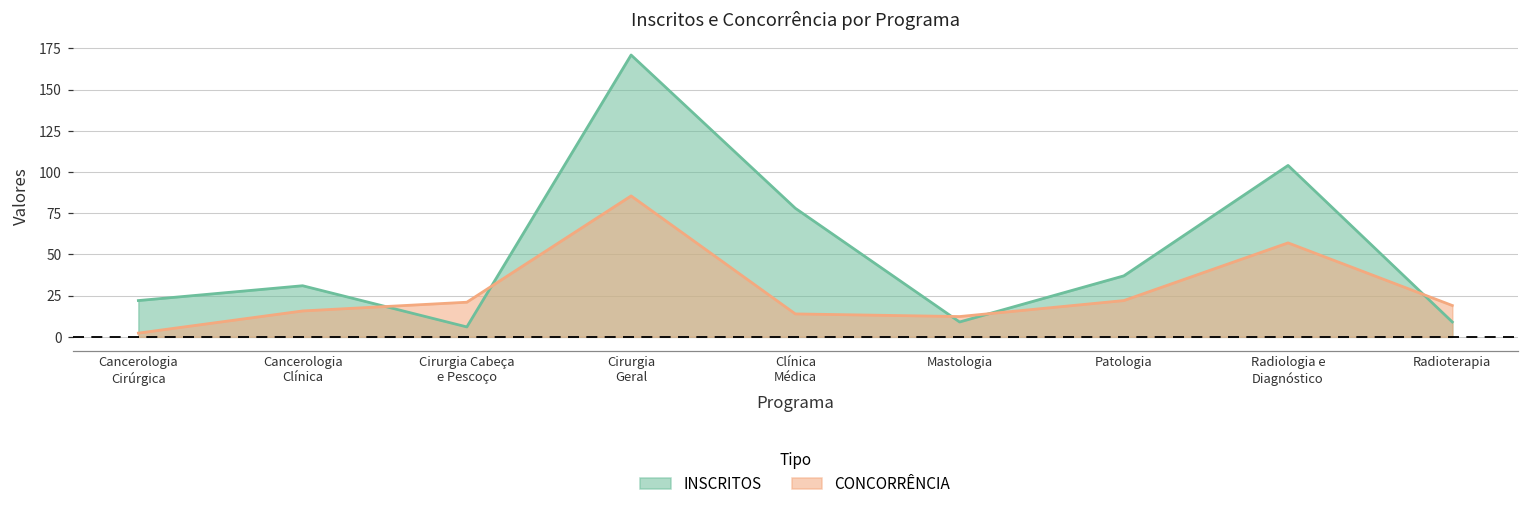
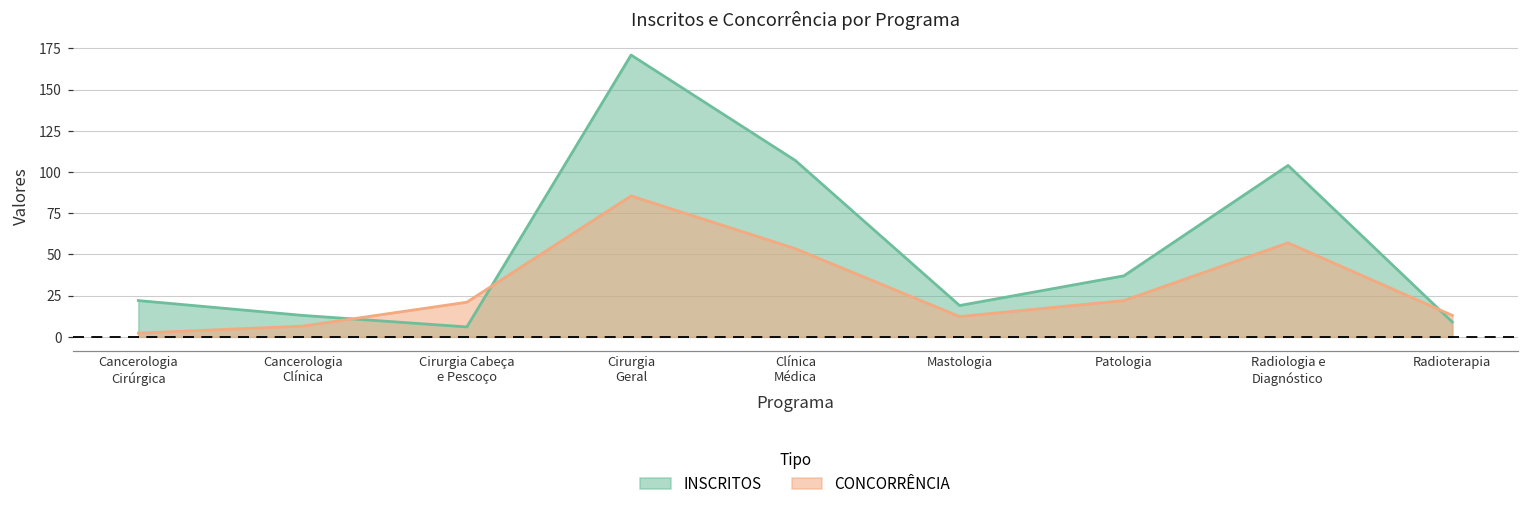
INSCRITOS, Cancerologia Clínica: 31 -> 13
CONCORRÊNCIA, Cancerologia Clínica: 16 -> 7
INSCRITOS, Clínica Médica: 78 -> 107
CONCORRÊNCIA, Clínica Médica: 14 -> 54
INSCRITOS, Mastologia: 9 -> 19
CONCORRÊNCIA, Radioterapia: 19 -> 13
